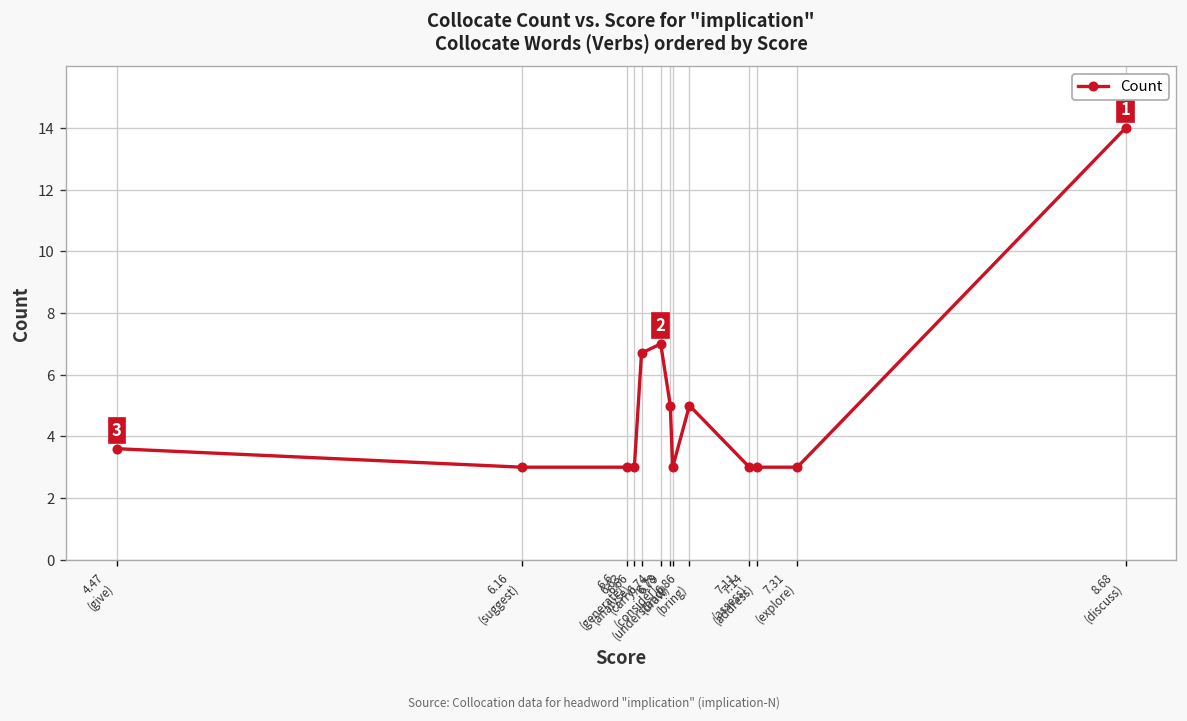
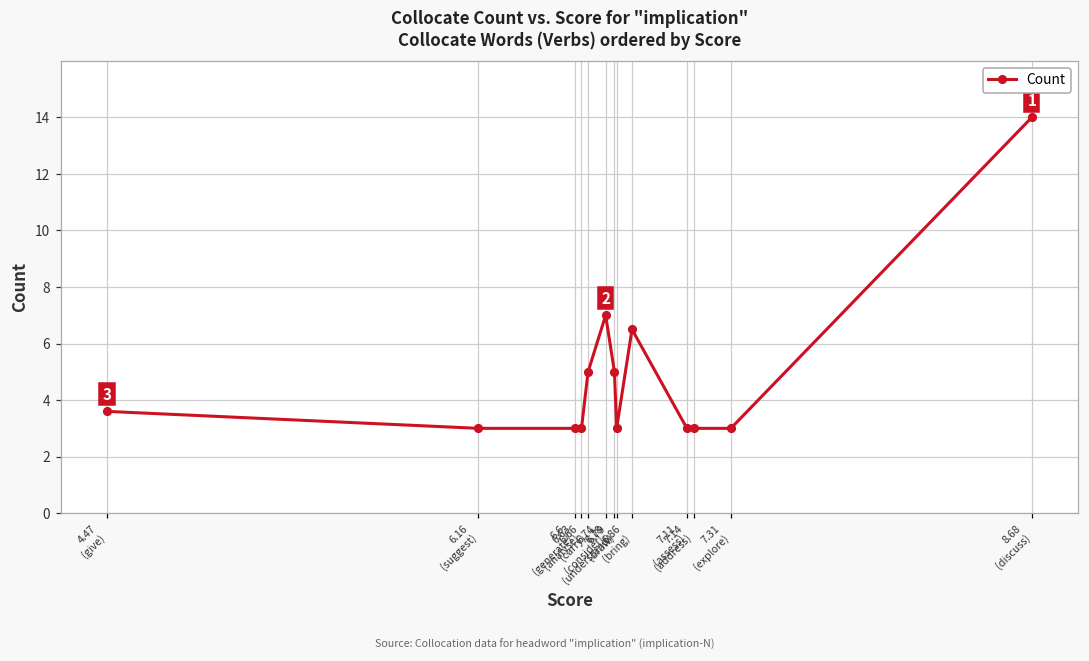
6.66 (carry): 6.7 -> 5.0
6.86 (bring): 5.0 -> 6.5
